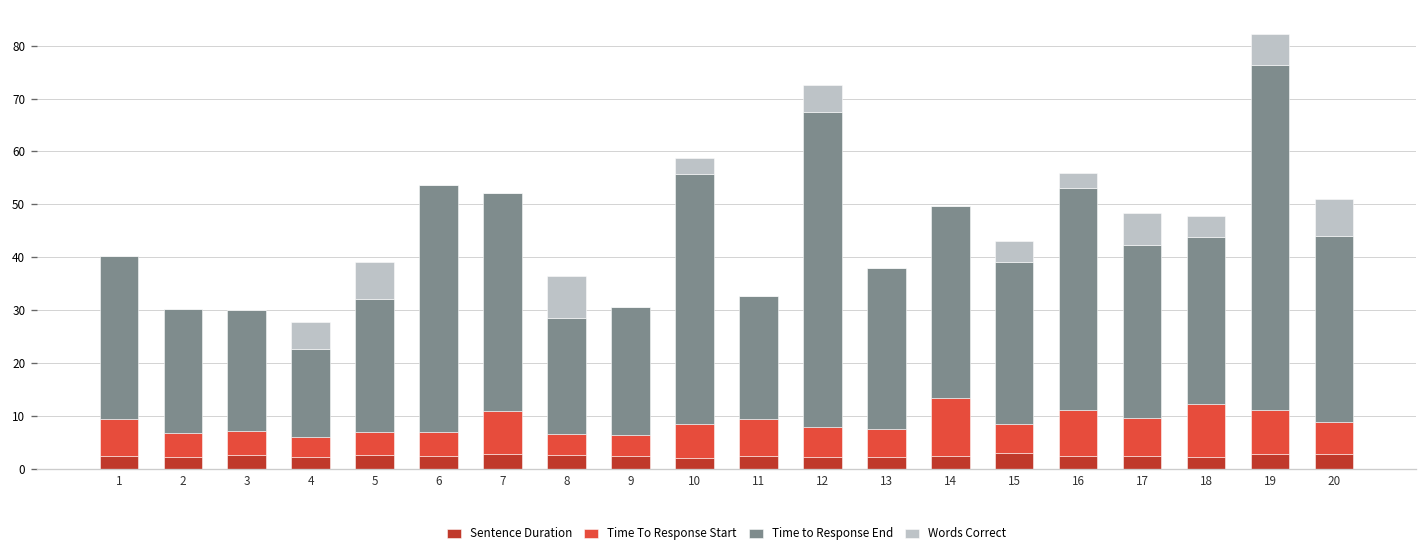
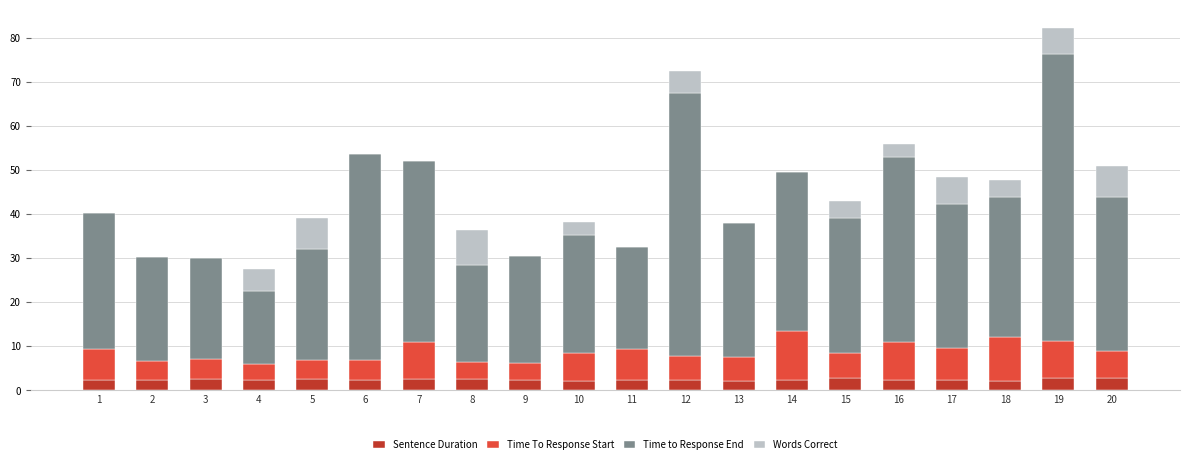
Time to Response End, 10: 47 -> 27
